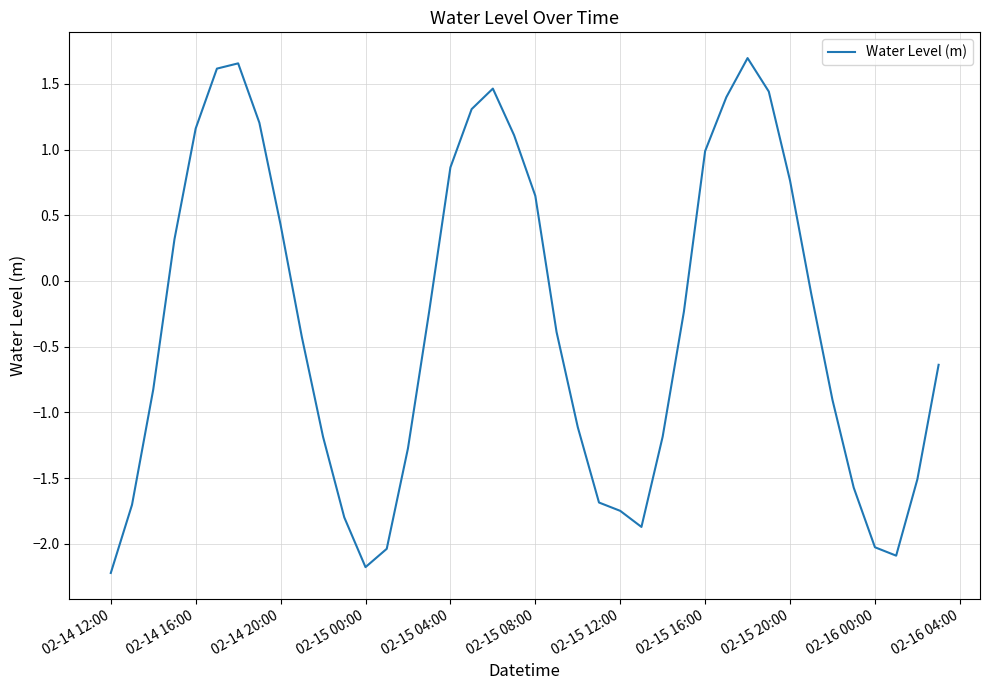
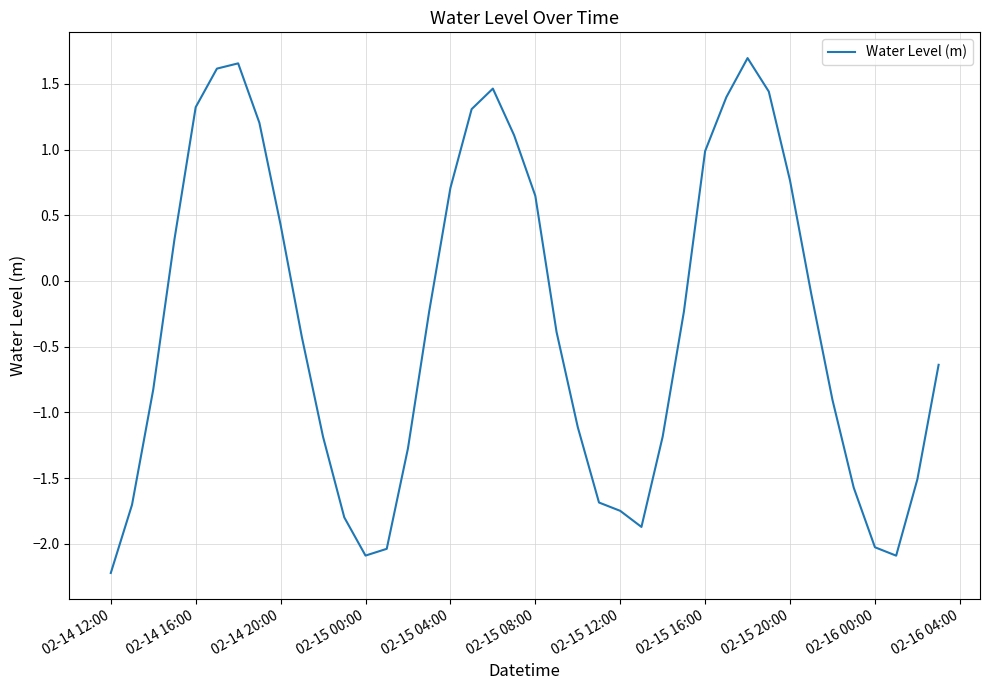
02-14 16:00: 1.16 -> 1.32
02-15 00:00: -2.18 -> -2.09
02-15 04:00: 0.86 -> 0.71
